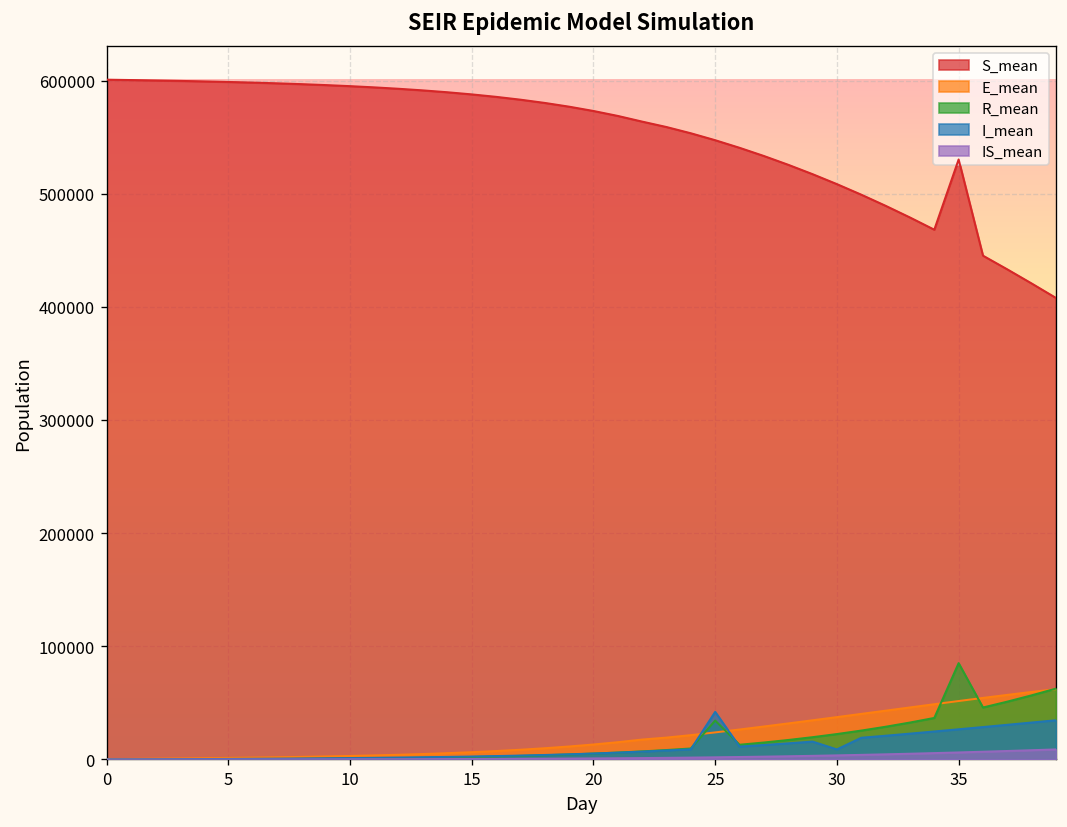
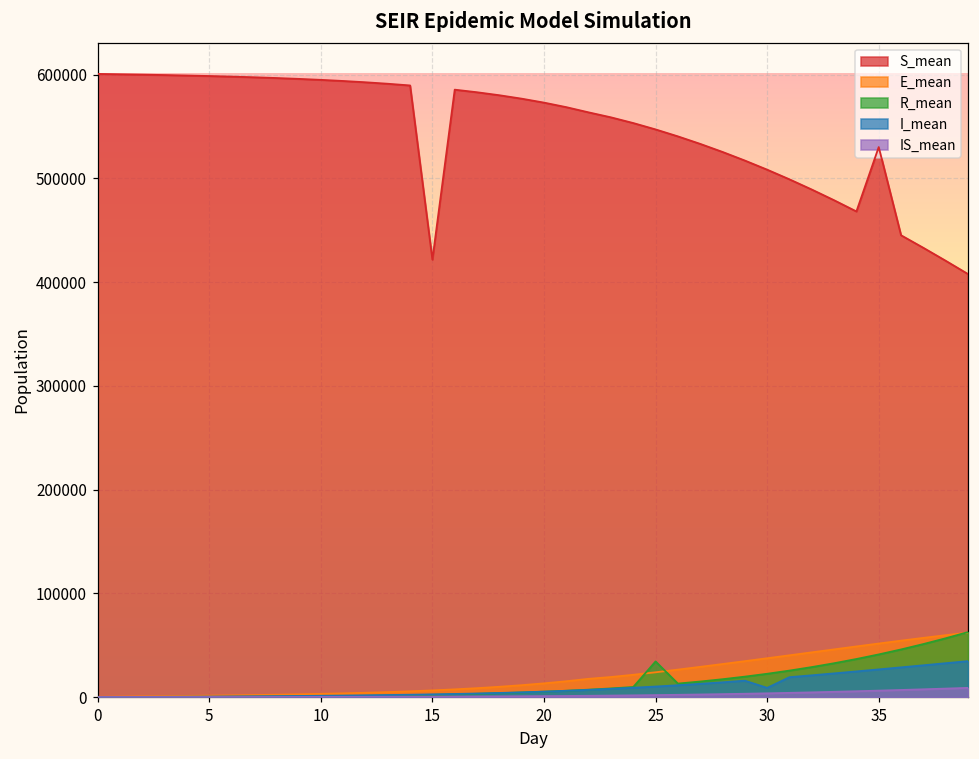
S_mean, 15: 590000 -> 420000
I_mean, 25: 40000 -> 10000
R_mean, 35: 90000 -> 40000
